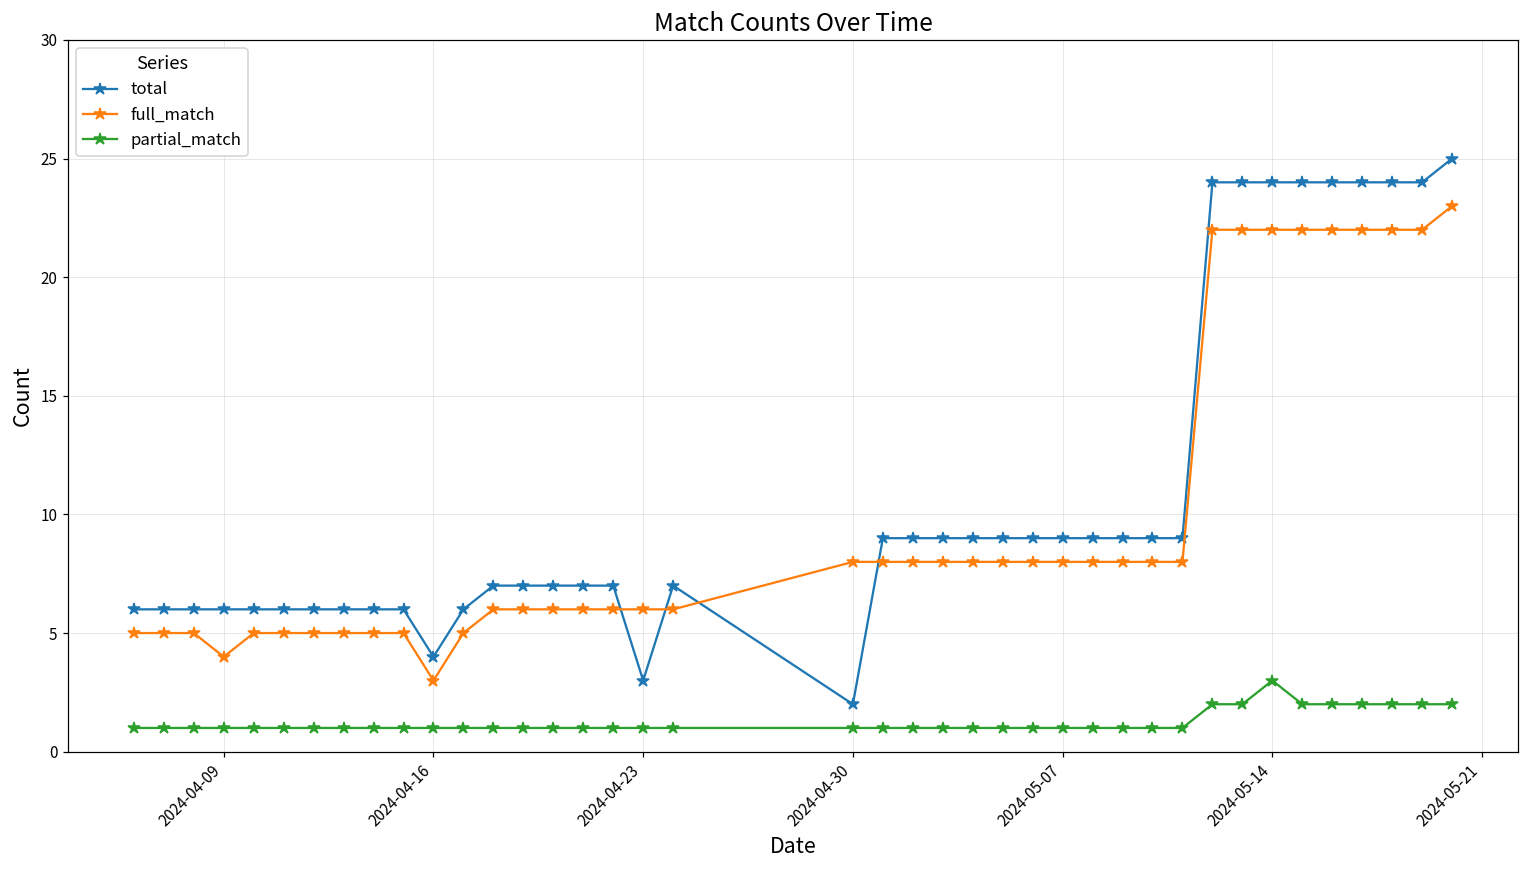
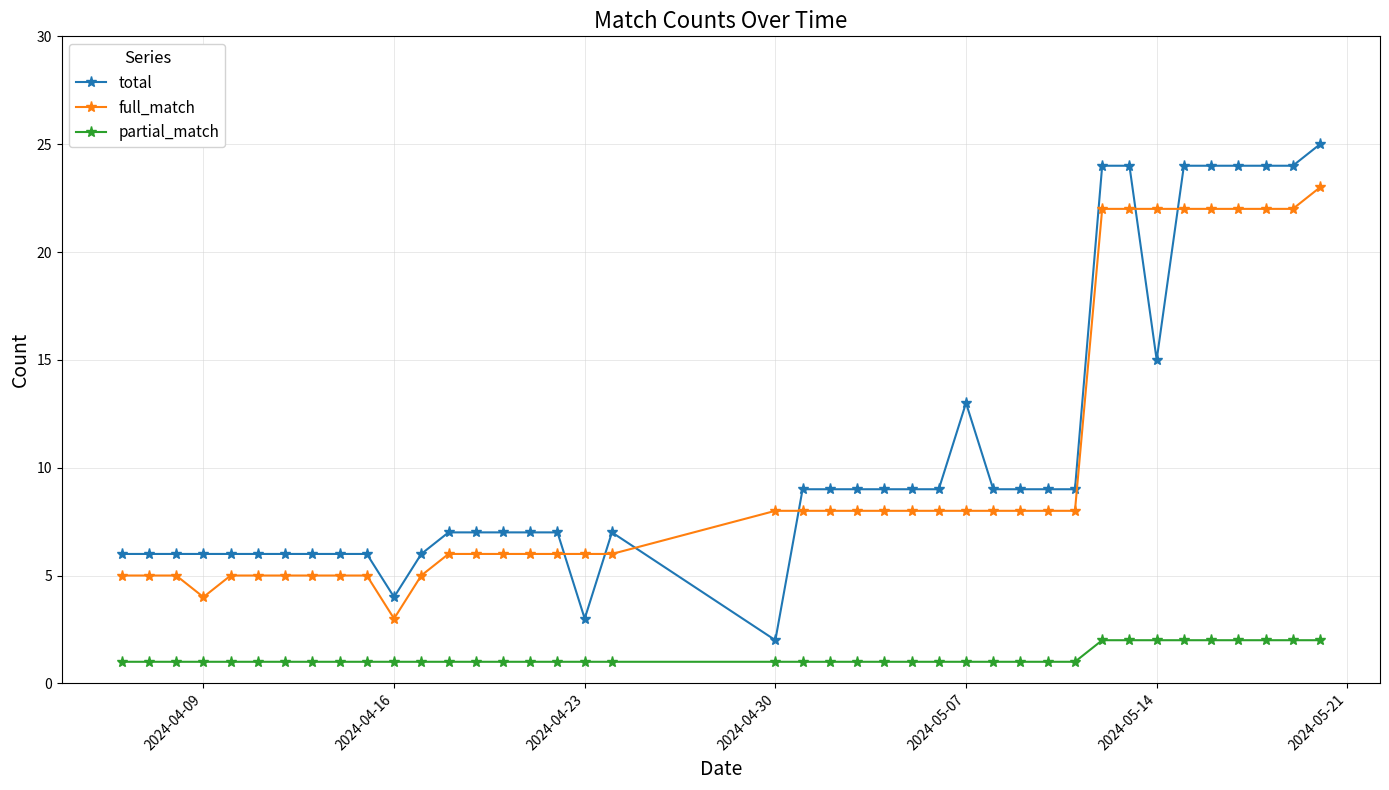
total, 2024-05-07: 9 -> 13
total, 2024-05-14: 24 -> 15
partial_match, 2024-05-14: 3 -> 2
